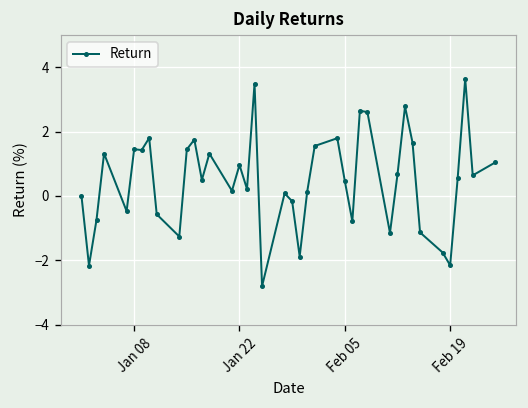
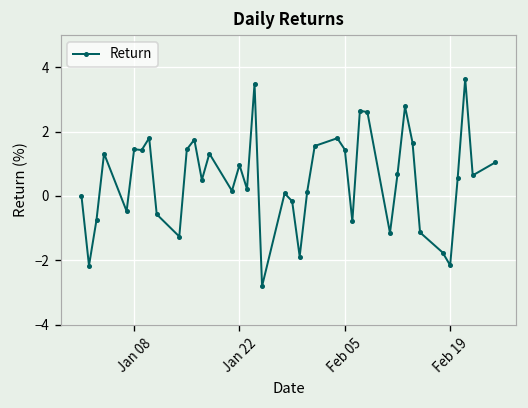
Feb 05: 0.5 -> 1.4
